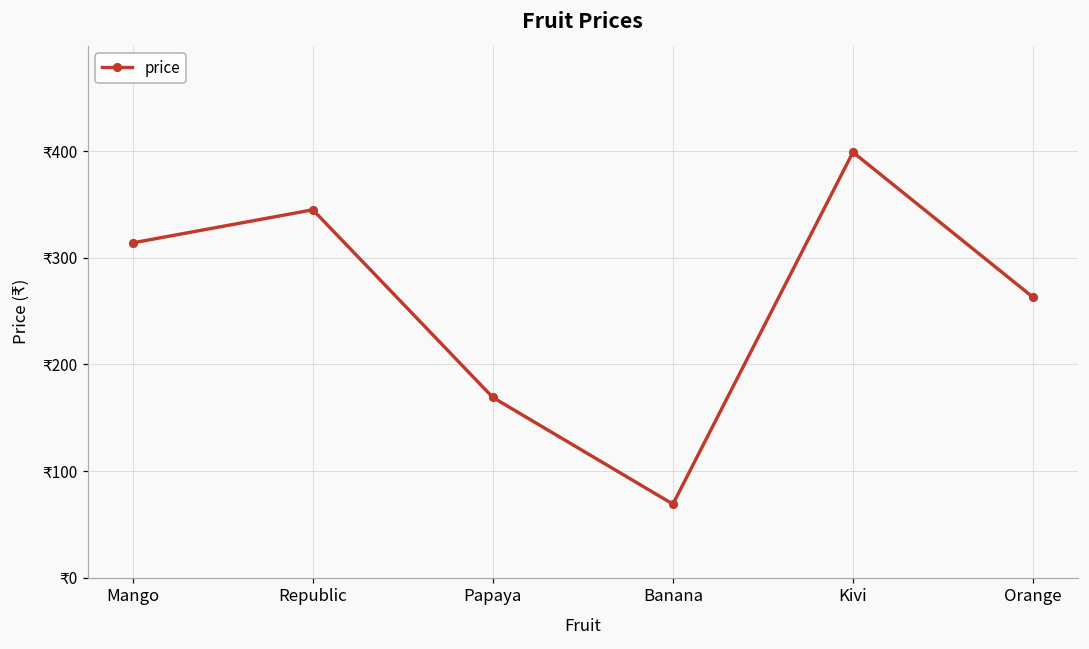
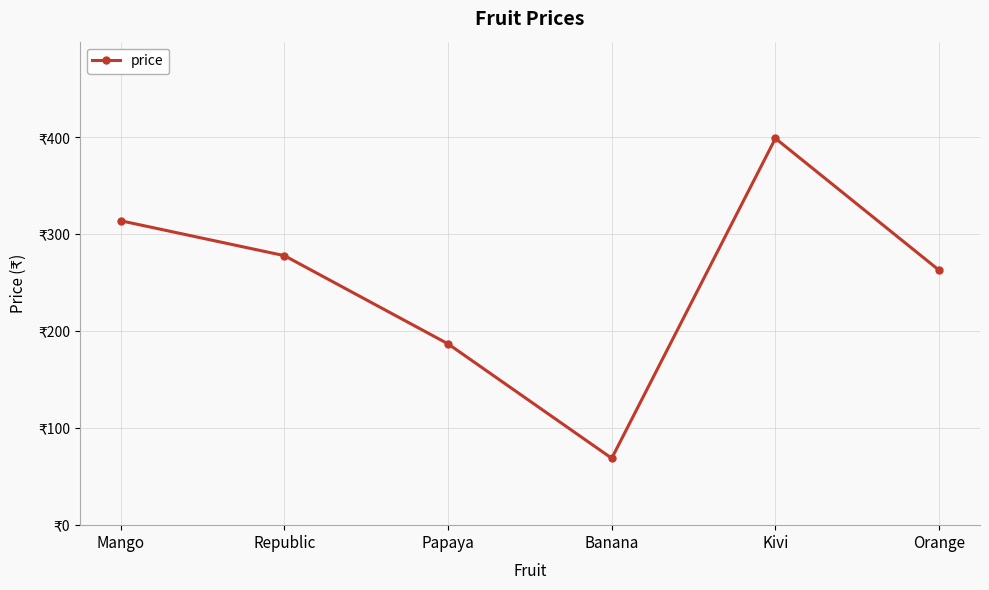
Republic: ₹350 -> ₹280
Papaya: ₹170 -> ₹190
